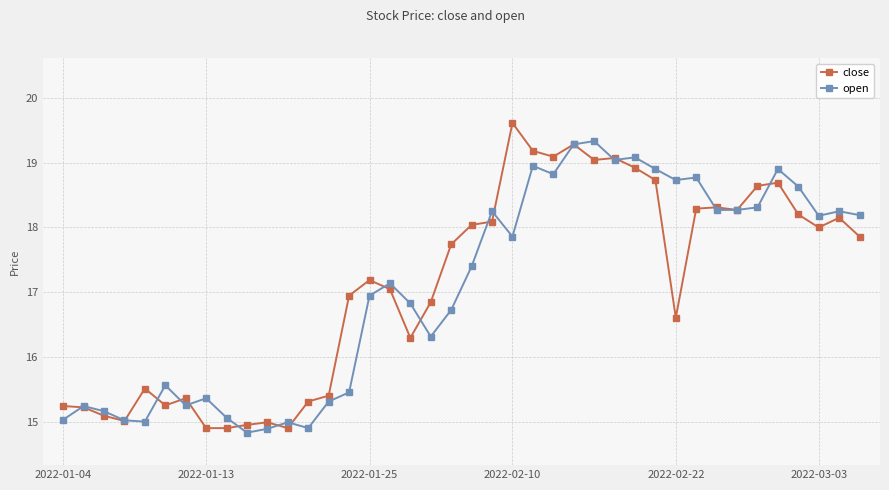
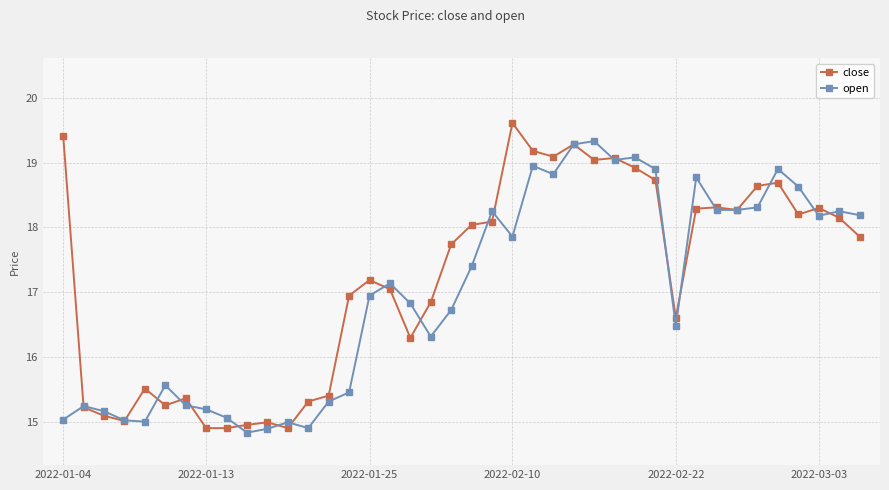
close, 2022-01-04: 15.3 -> 19.4
open, 2022-01-13: 15.4 -> 15.2
open, 2022-02-22: 18.7 -> 16.5
close, 2022-03-03: 18.0 -> 18.3
